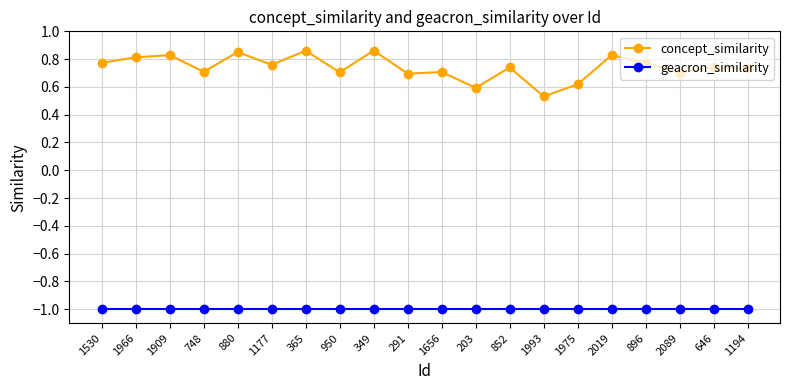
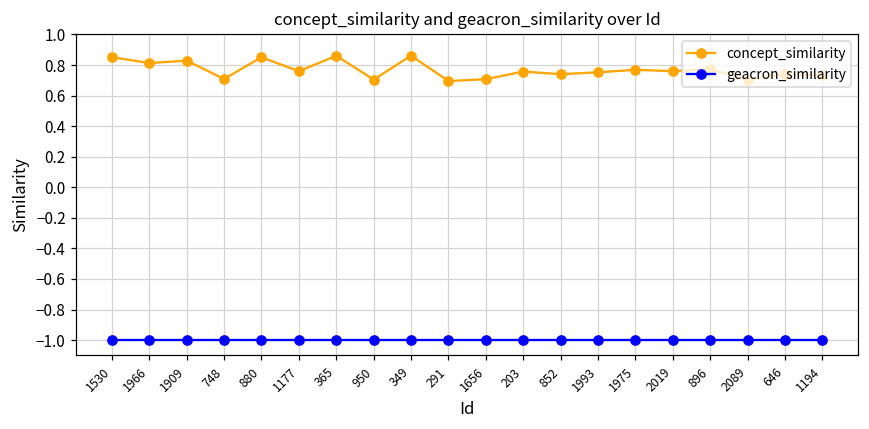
concept_similarity, 1530: 0.77 -> 0.85
concept_similarity, 203: 0.59 -> 0.76
concept_similarity, 1993: 0.53 -> 0.75
concept_similarity, 1975: 0.62 -> 0.77
concept_similarity, 2019: 0.83 -> 0.76
